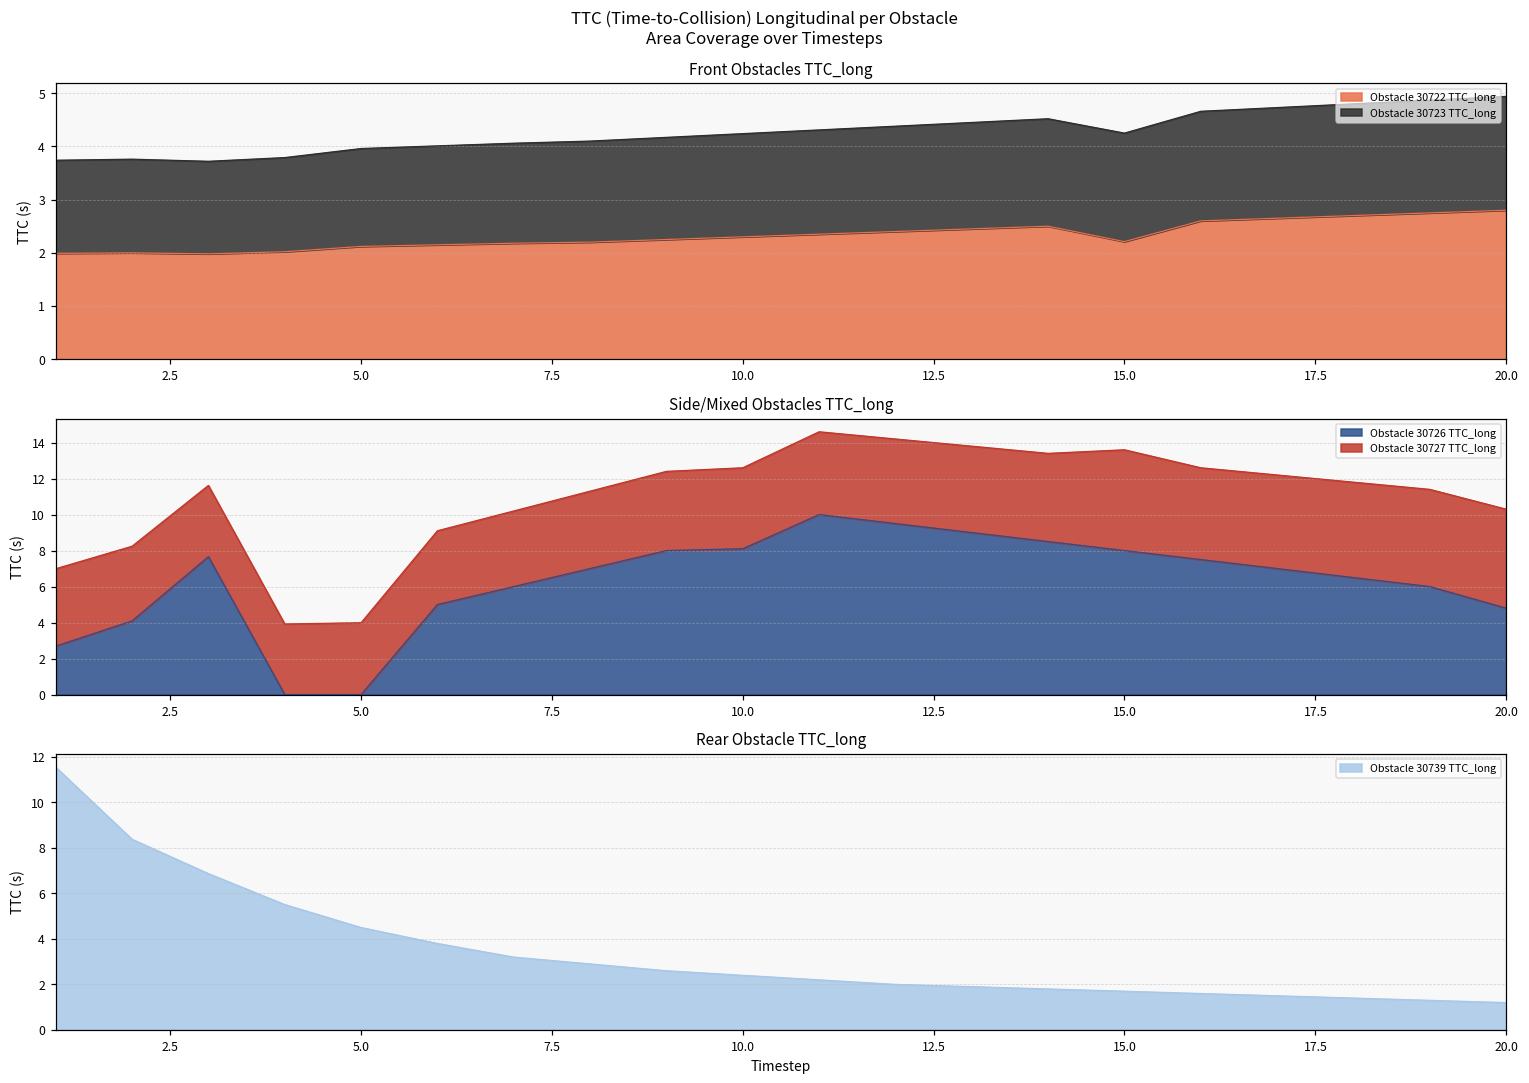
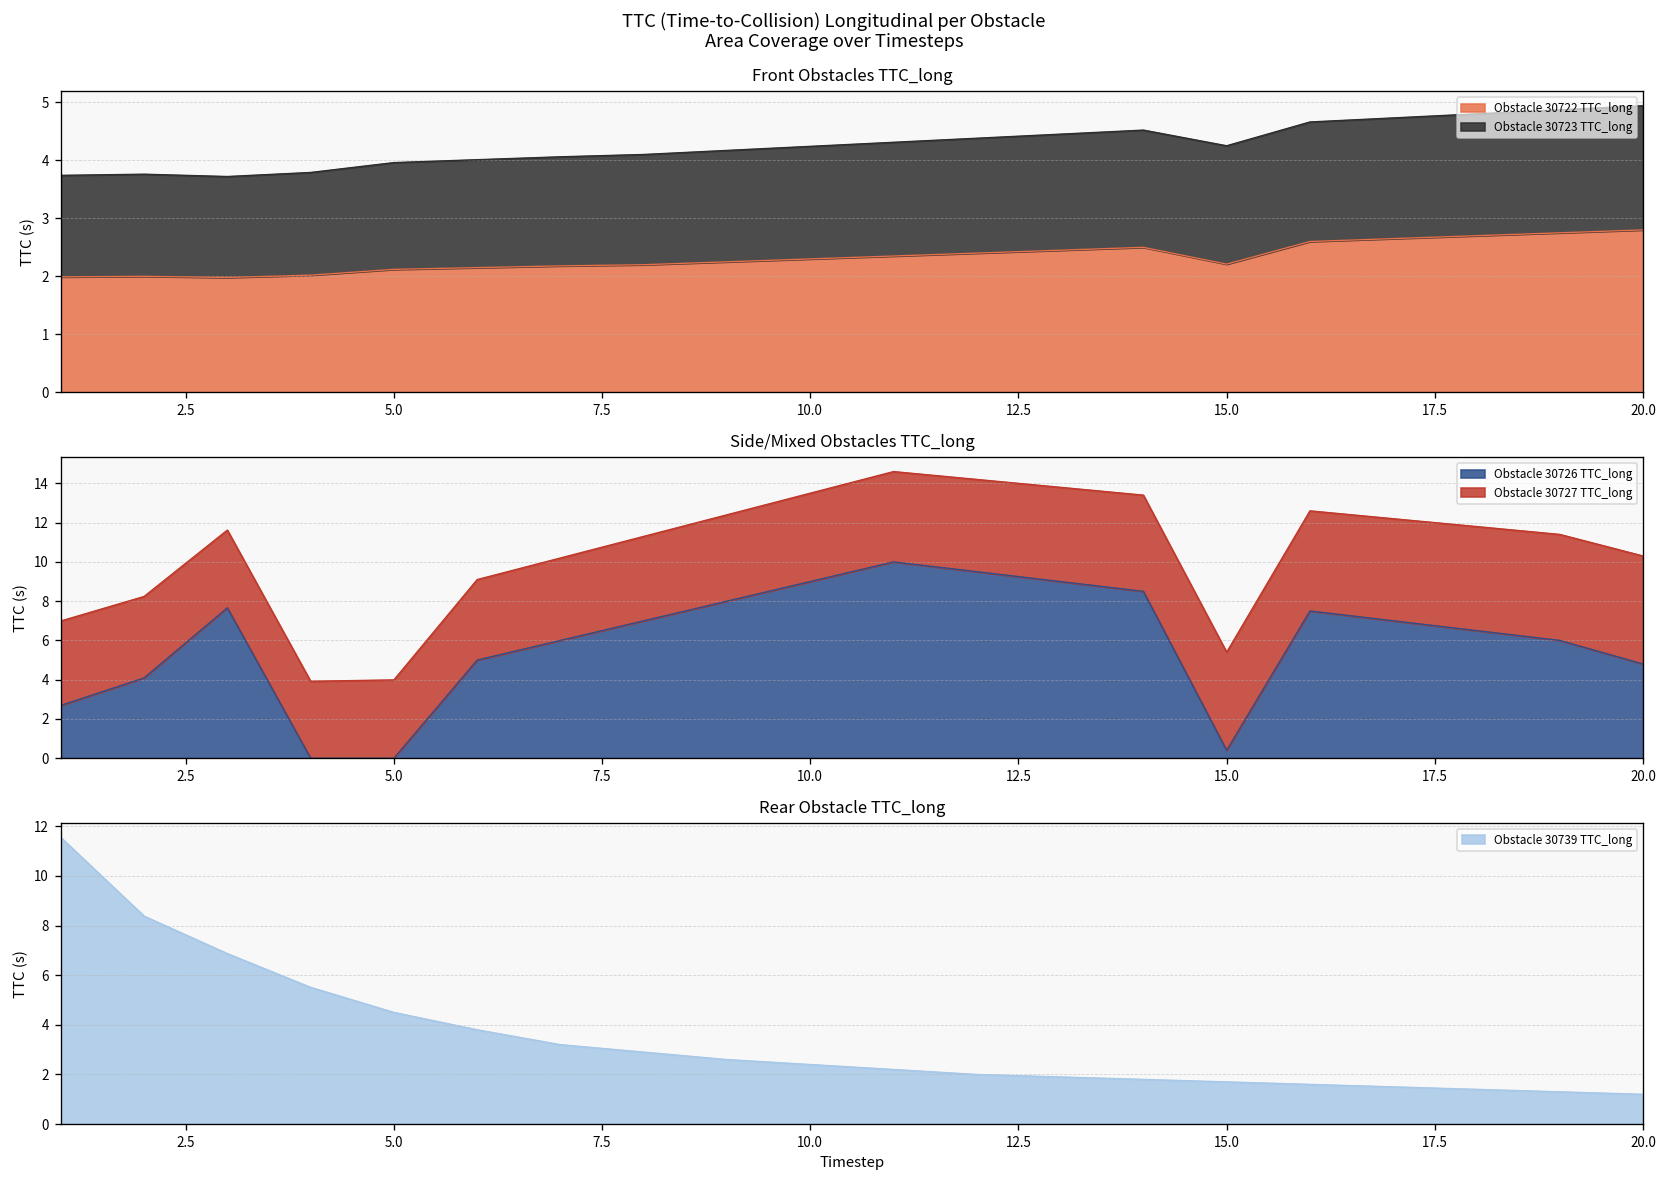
Side/Mixed Obstacles TTC_long, Obstacle 30726 TTC_long, 10.0: 8.1 -> 9.0
Side/Mixed Obstacles TTC_long, Obstacle 30726 TTC_long, 15.0: 8.0 -> 0.4
Side/Mixed Obstacles TTC_long, Obstacle 30727 TTC_long, 15.0: 5.6 -> 5.0
